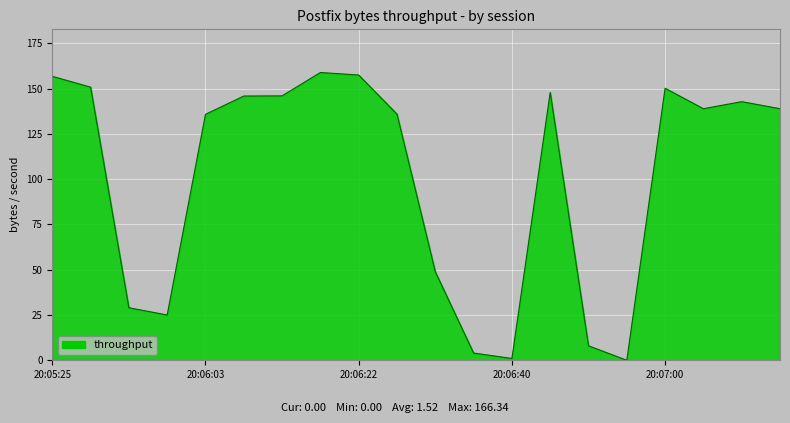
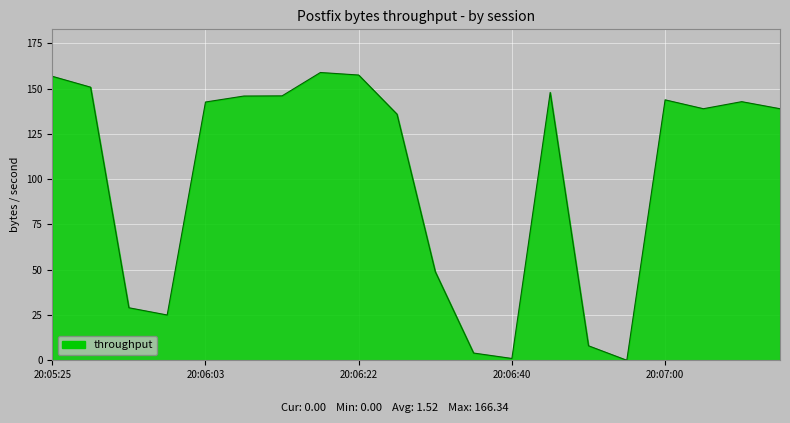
20:06:03: 136 -> 143
20:07:00: 150 -> 144
